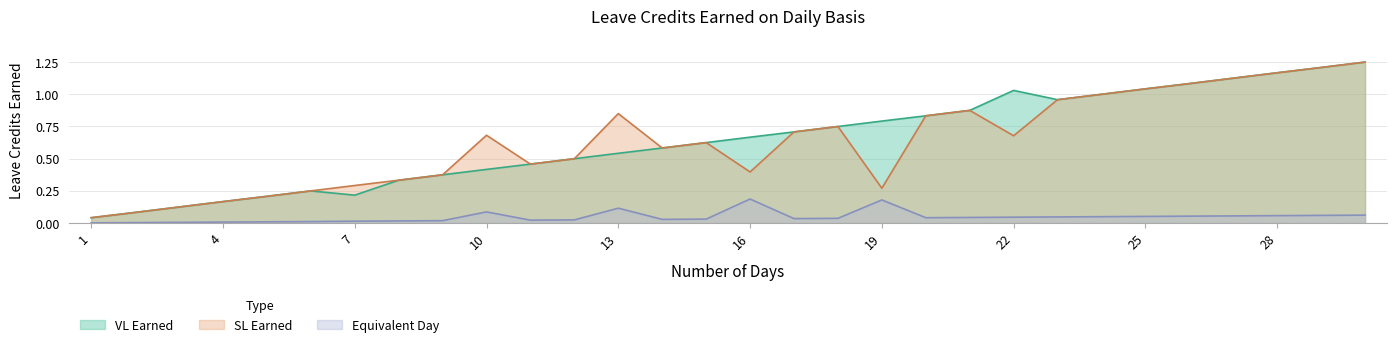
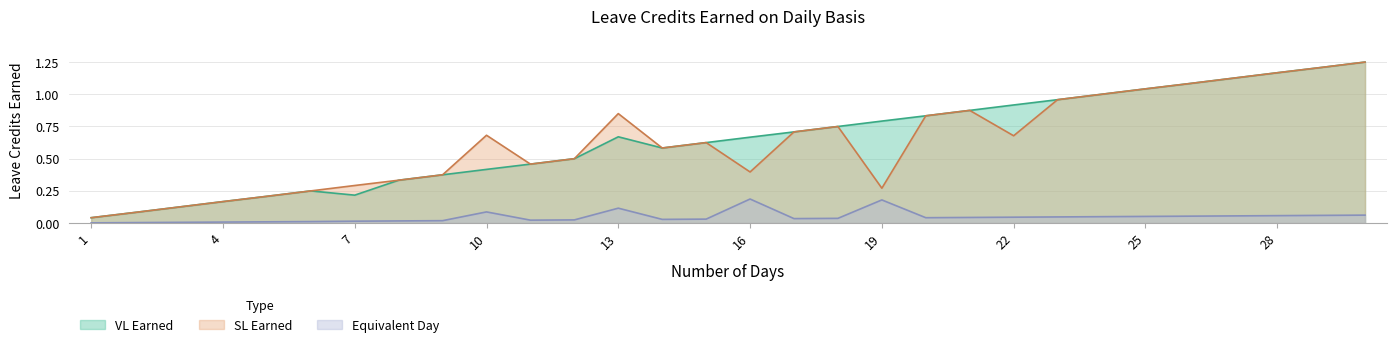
VL Earned, 13: 0.54 -> 0.67
VL Earned, 22: 1.03 -> 0.92
